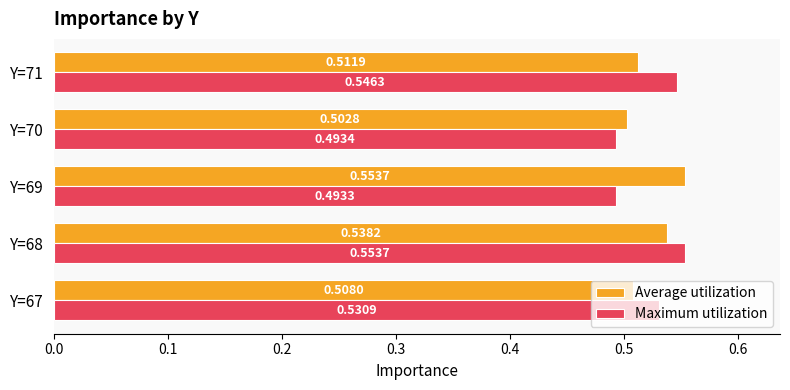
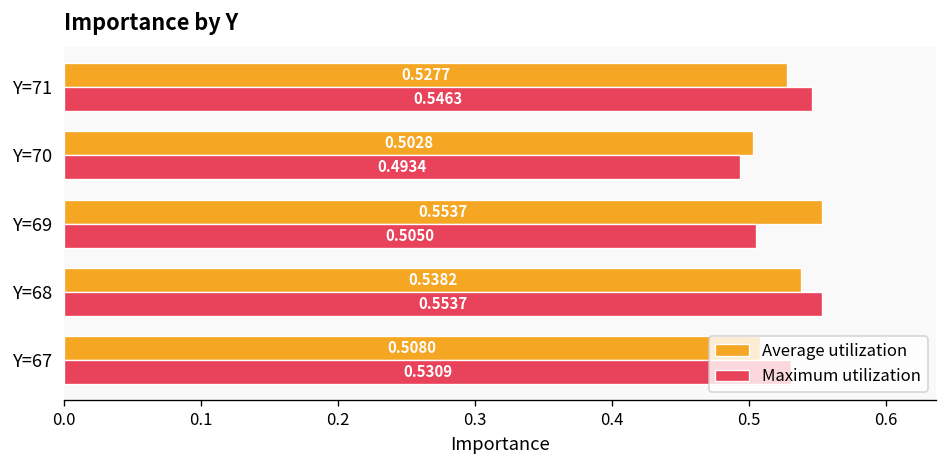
Average utilization, Y=71: 0.5119 -> 0.5277
Maximum utilization, Y=69: 0.4933 -> 0.5050
